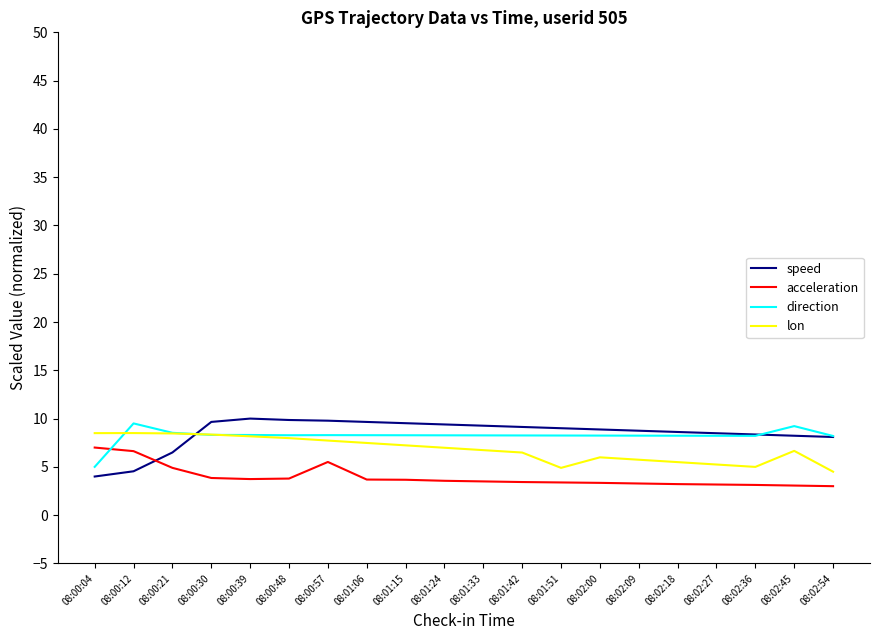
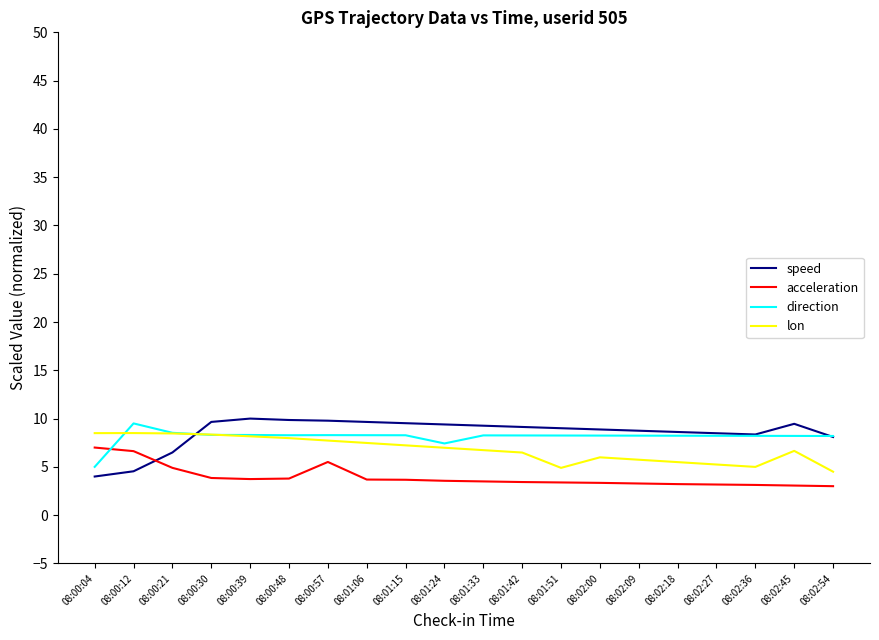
direction, 08:01:24: 8 -> 7
speed, 08:02:45: 8 -> 9
direction, 08:02:45: 9 -> 8
